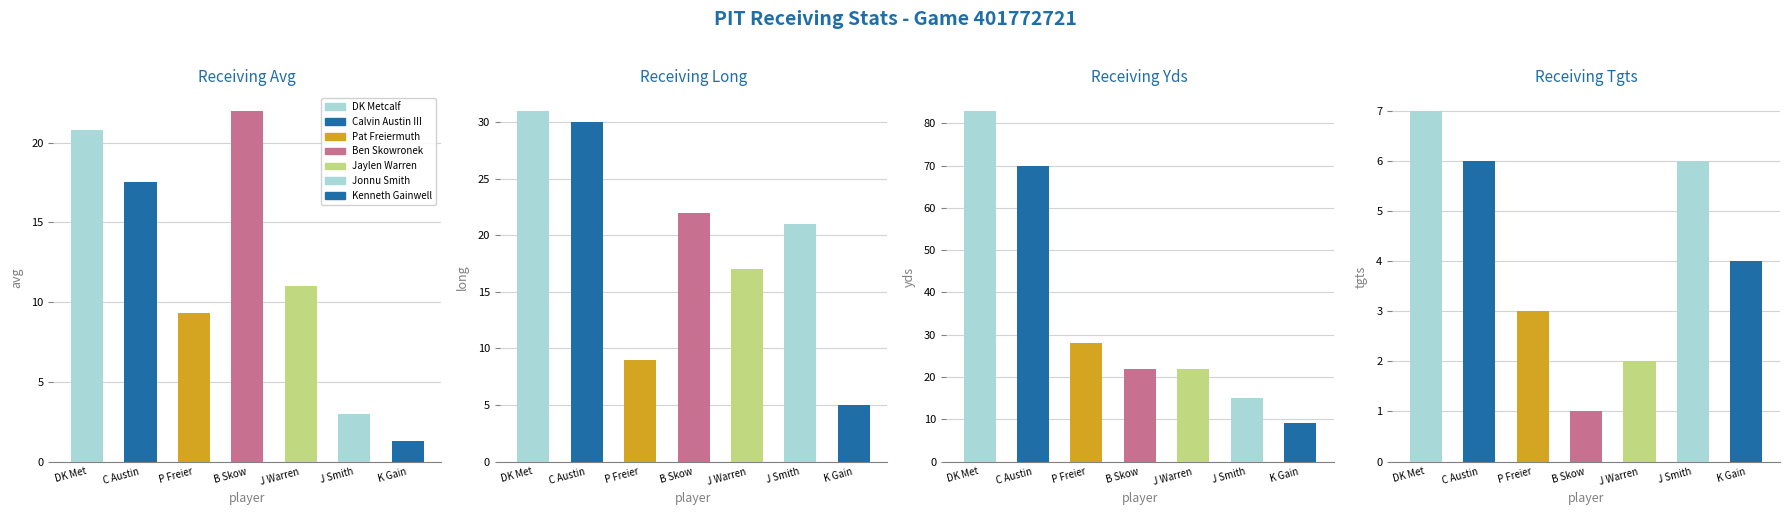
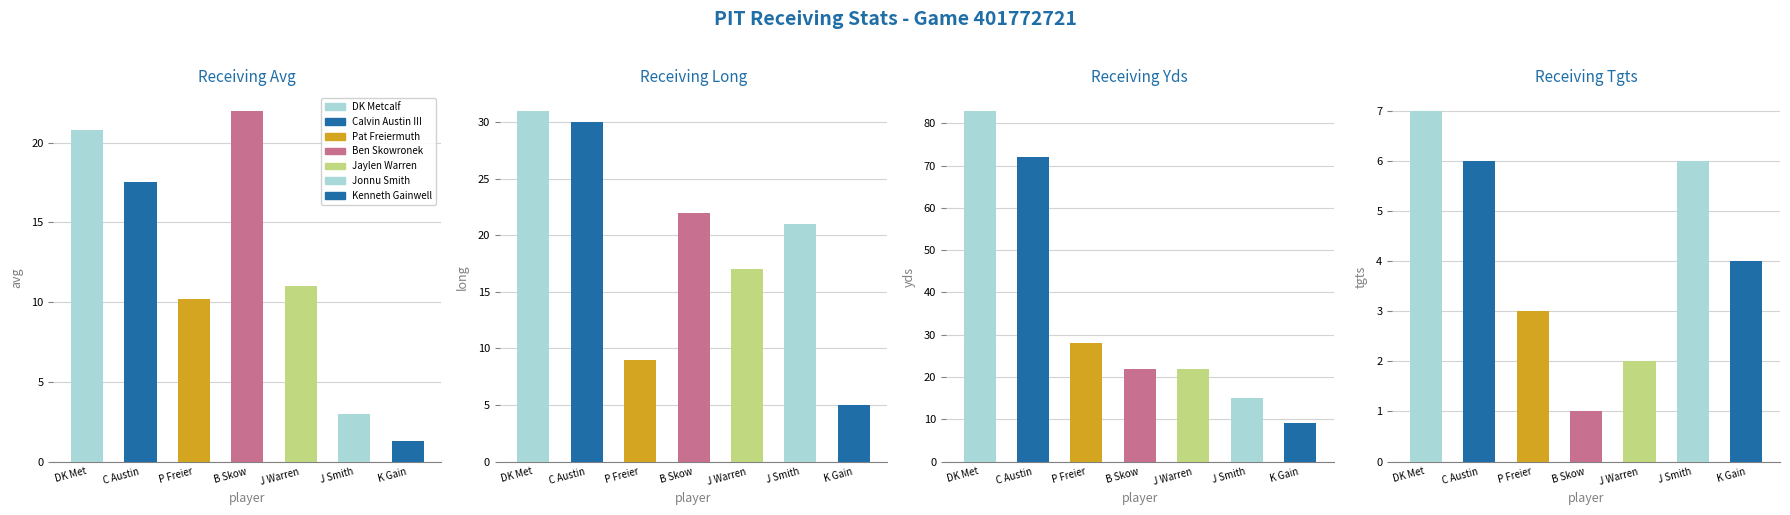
Receiving Avg, P Freier: 9.3 -> 10.2
Receiving Yds, C Austin: 70 -> 72
